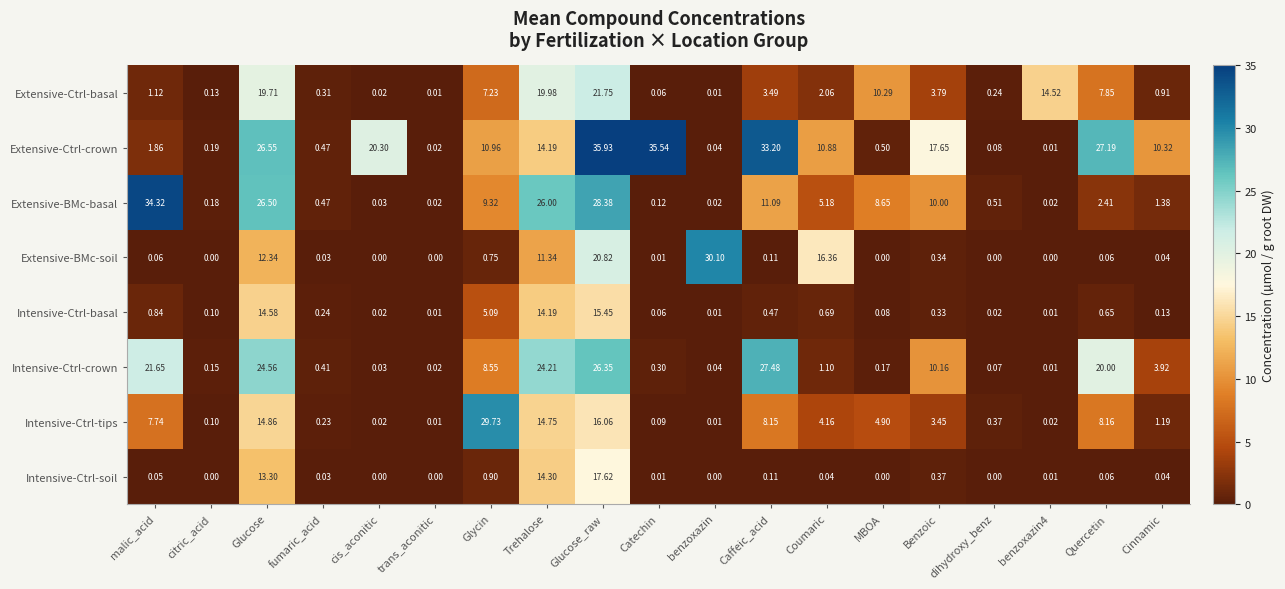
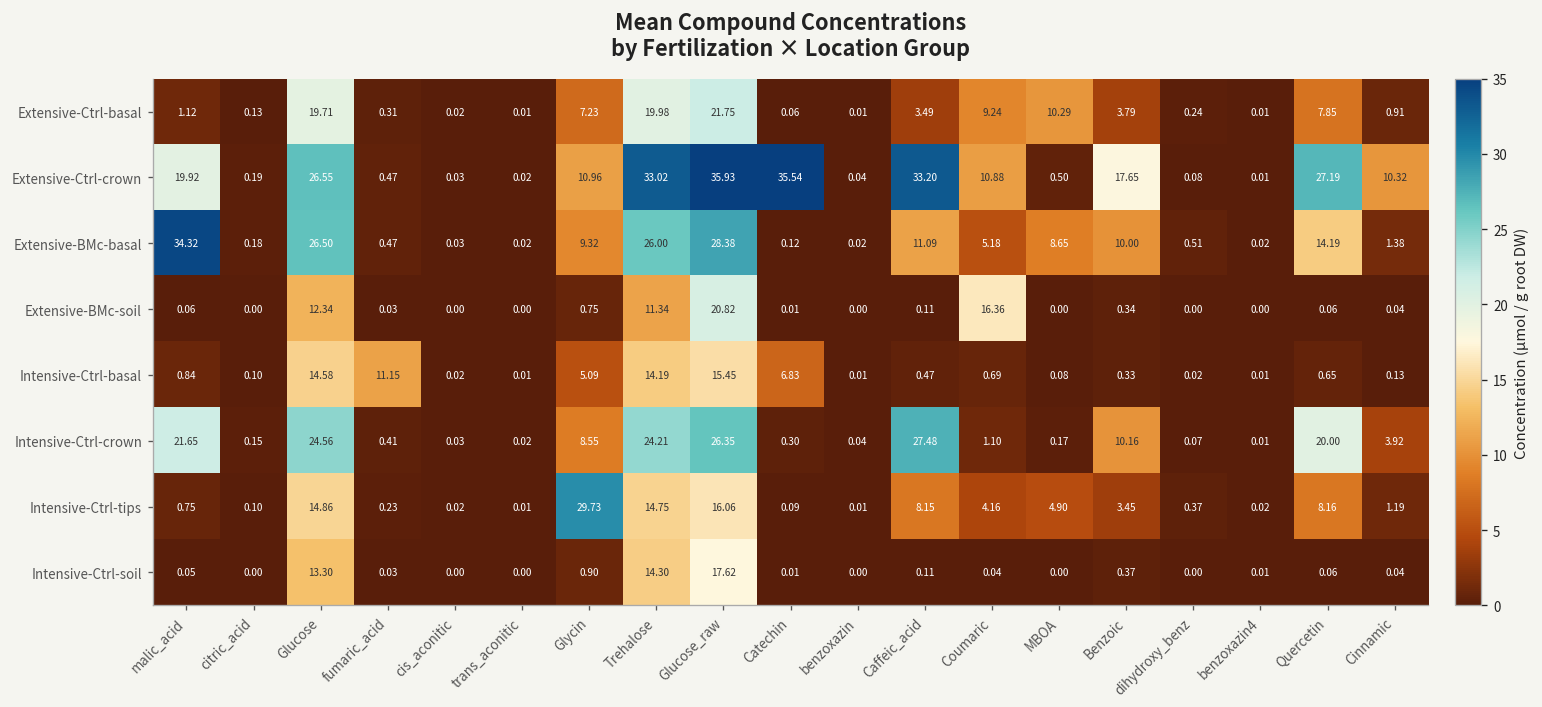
Extensive-Ctrl-basal, Coumaric: 2.06 -> 9.24
Extensive-Ctrl-basal, benzoxazin4: 14.52 -> 0.01
Extensive-Ctrl-crown, malic_acid: 1.86 -> 19.92
Extensive-Ctrl-crown, cis_aconitic: 20.30 -> 0.03
Extensive-Ctrl-crown, Trehalose: 14.19 -> 33.02
Extensive-BMc-basal, Quercetin: 2.41 -> 14.19
Extensive-BMc-soil, benzoxazin: 30.10 -> 0.00
Intensive-Ctrl-basal, fumaric_acid: 0.24 -> 11.15
Intensive-Ctrl-basal, Catechin: 0.06 -> 6.83
Intensive-Ctrl-tips, malic_acid: 7.74 -> 0.75
